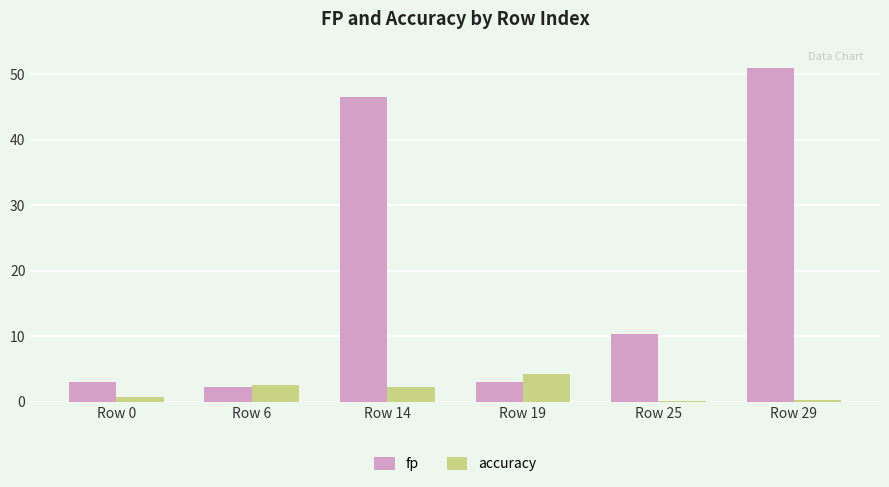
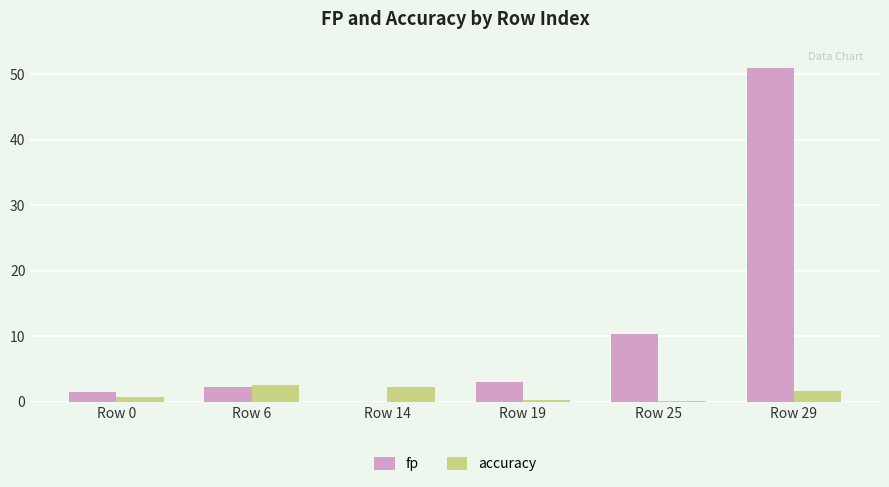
fp, Row 0: 3 -> 2
fp, Row 14: 47 -> 0
accuracy, Row 19: 4 -> 0
accuracy, Row 29: 0 -> 2
